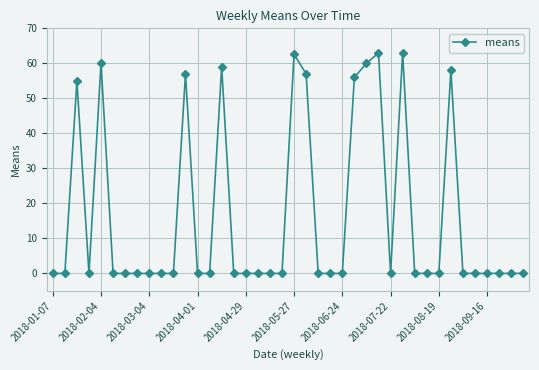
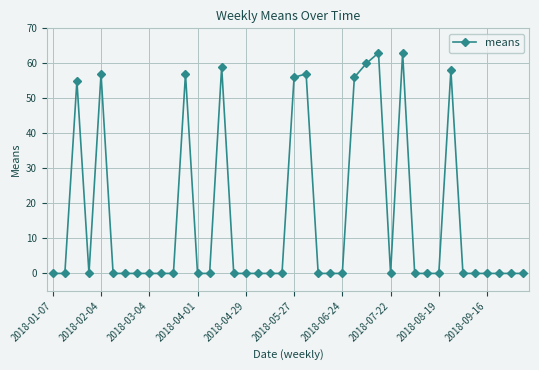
2018-02-04: 60 -> 57
2018-05-27: 63 -> 56
